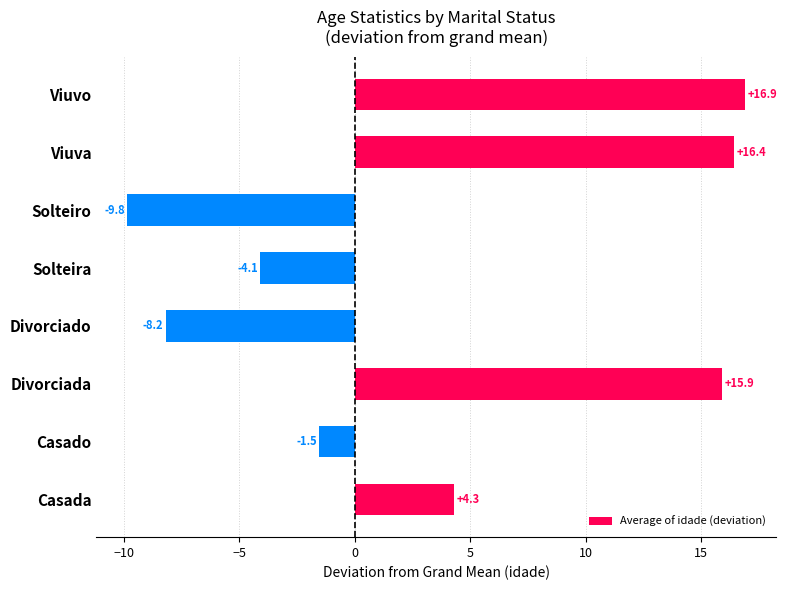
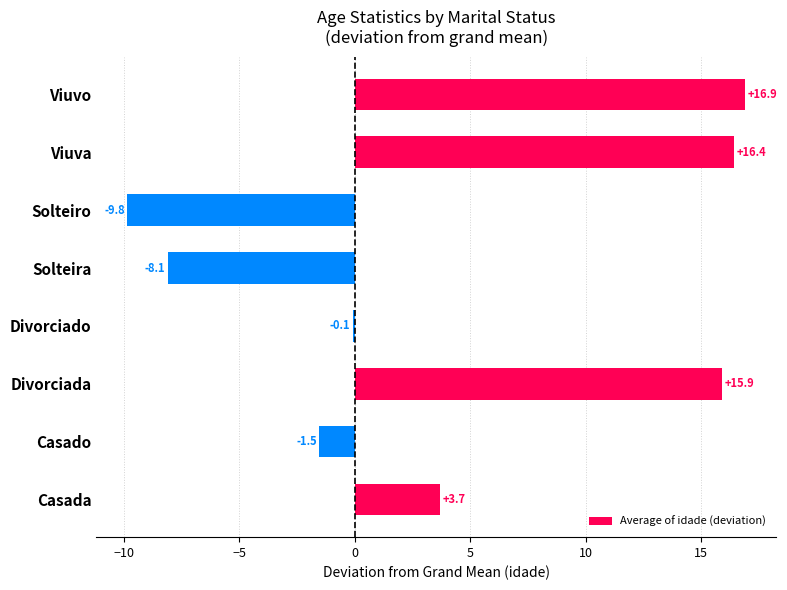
Solteira: -4.1 -> -8.1
Divorciado: -8.2 -> -0.1
Casada: +4.3 -> +3.7
